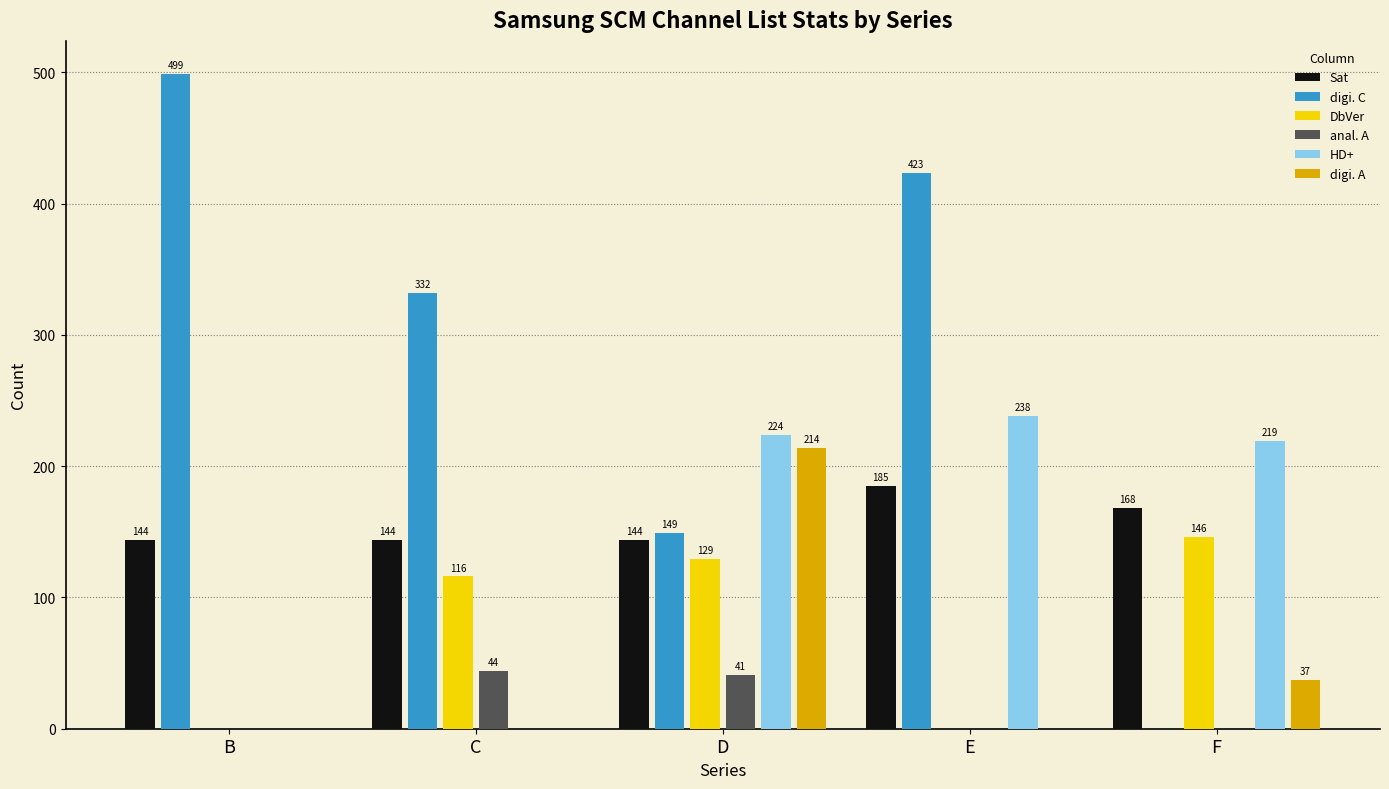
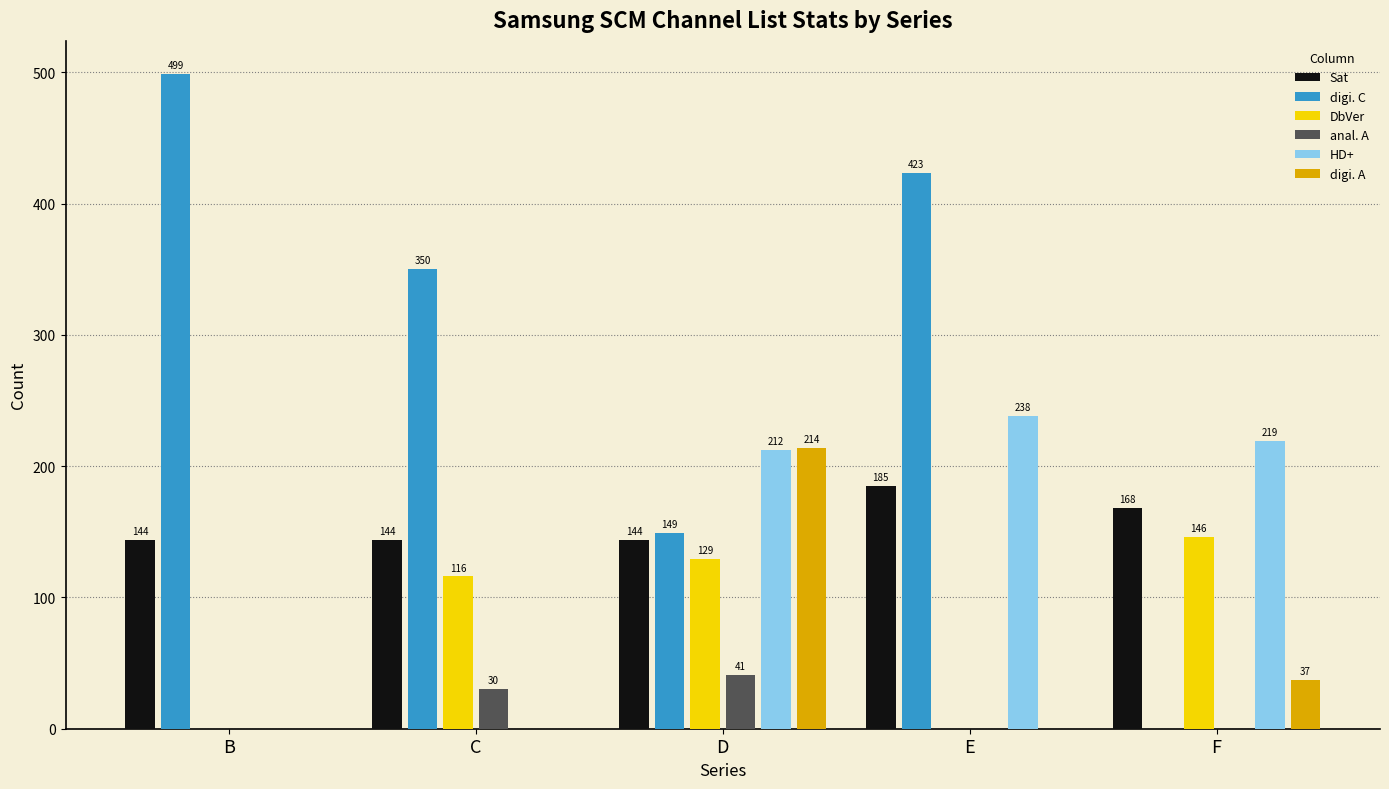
digi. C, C: 332 -> 350
anal. A, C: 44 -> 30
HD+, D: 224 -> 212
